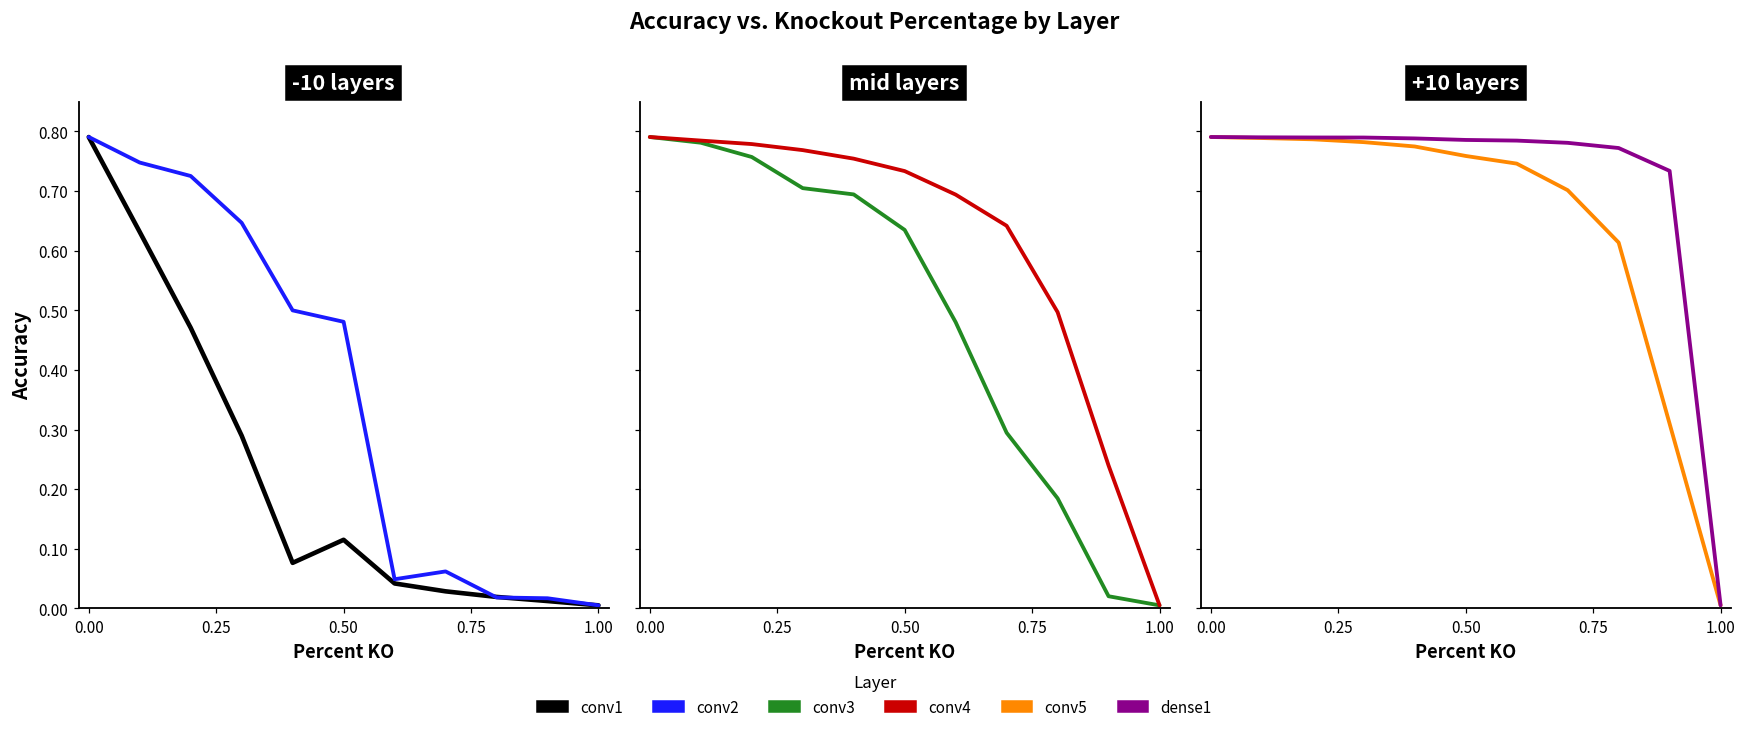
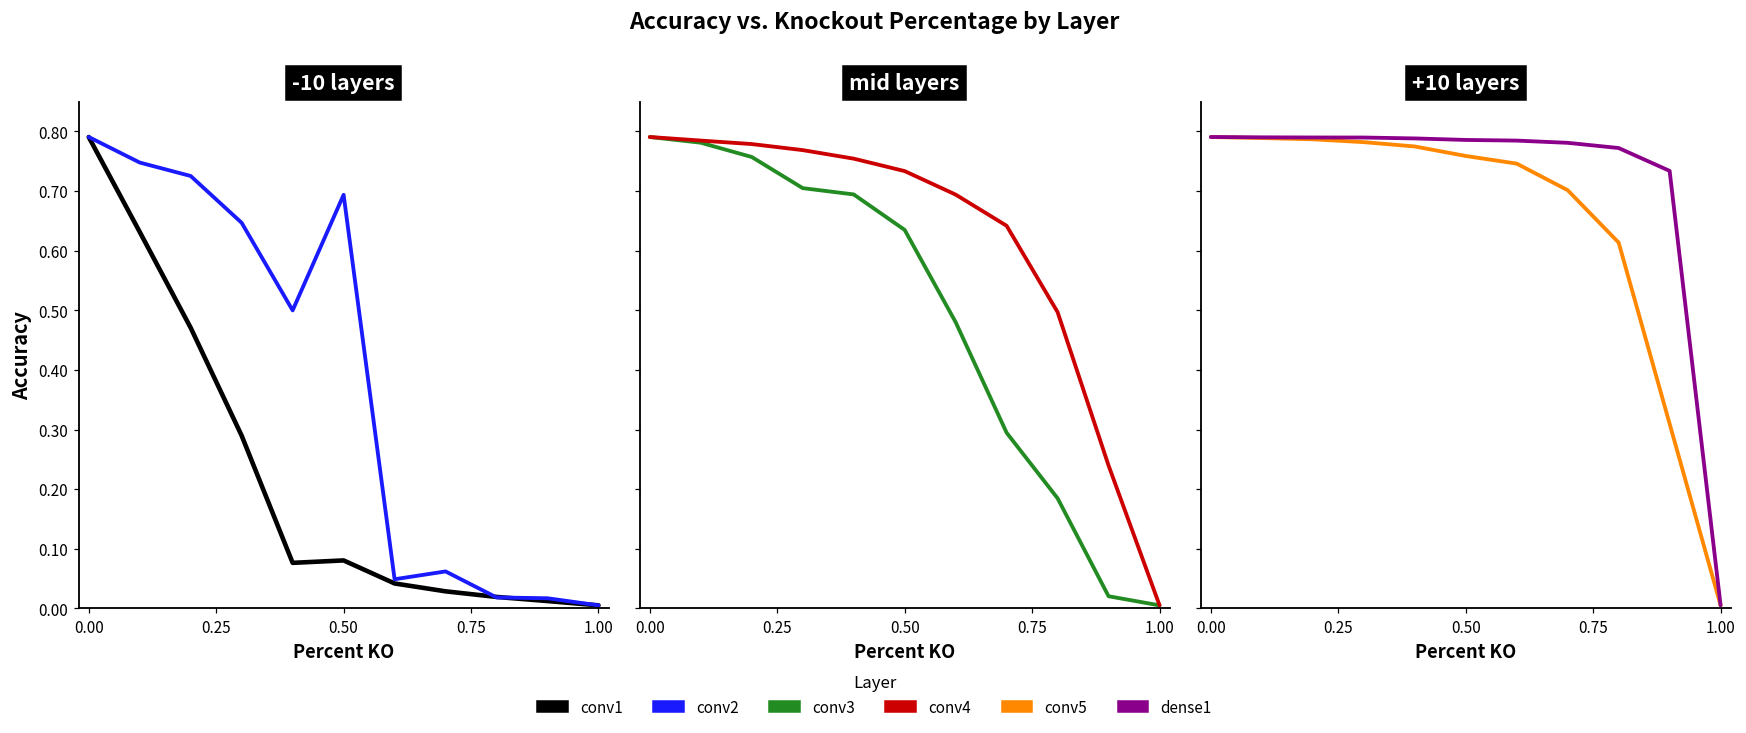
-10 layers, conv1, 0.50: 0.11 -> 0.08
-10 layers, conv2, 0.50: 0.48 -> 0.69
